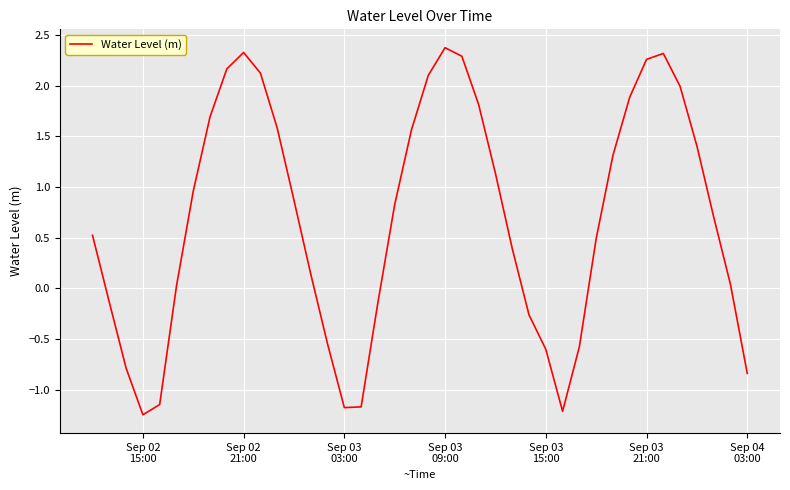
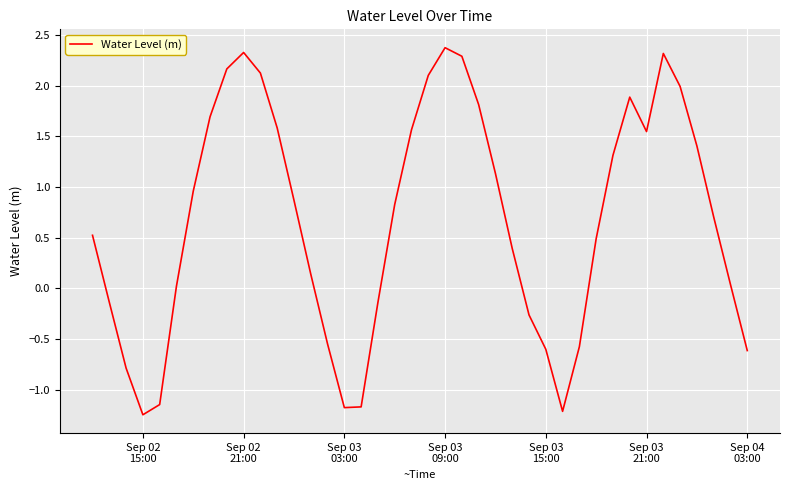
Sep 03 21:00: 2.26 -> 1.55
Sep 04 03:00: -0.84 -> -0.61
